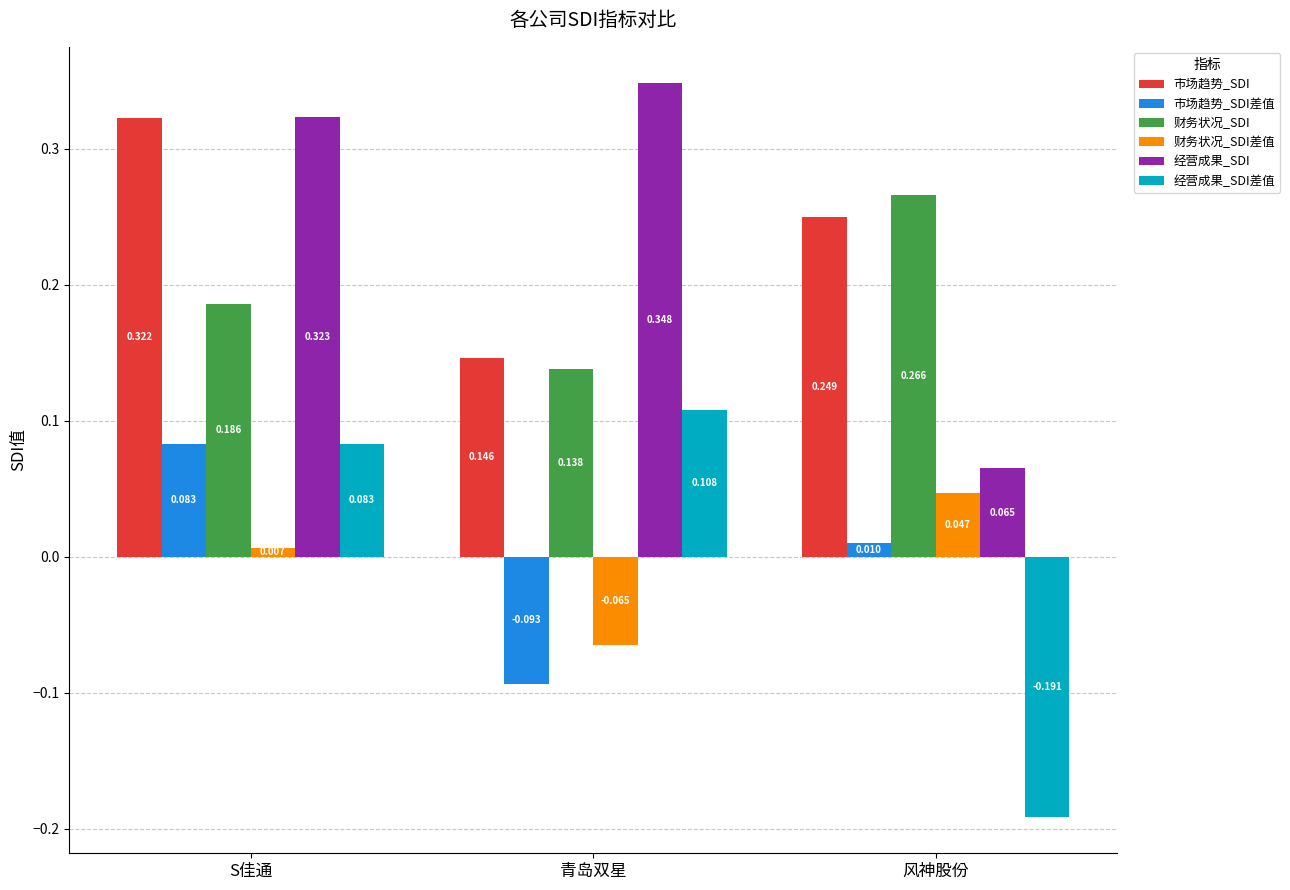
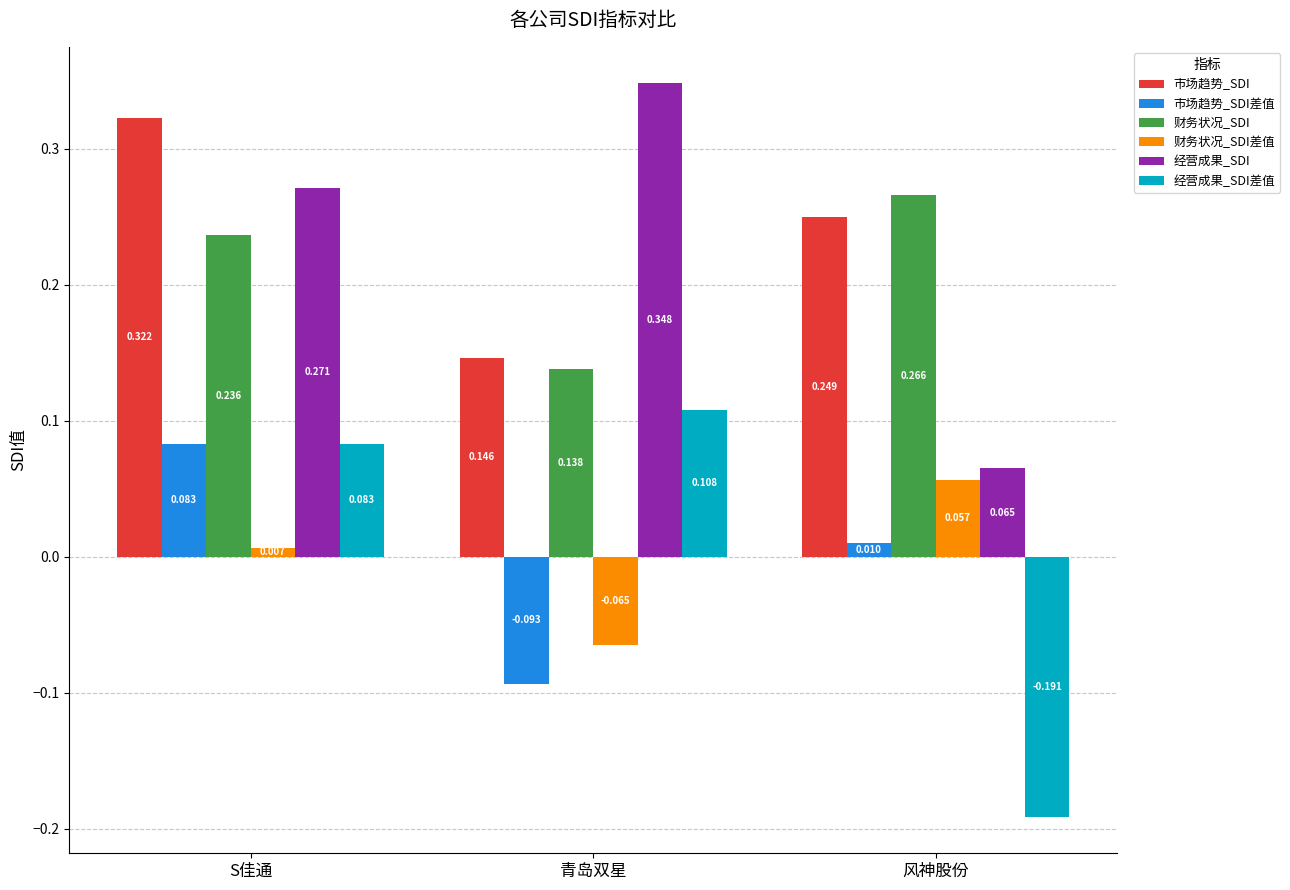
财务状况_SDI, S佳通: 0.186 -> 0.236
经营成果_SDI, S佳通: 0.323 -> 0.271
财务状况_SDI差值, 风神股份: 0.047 -> 0.057
